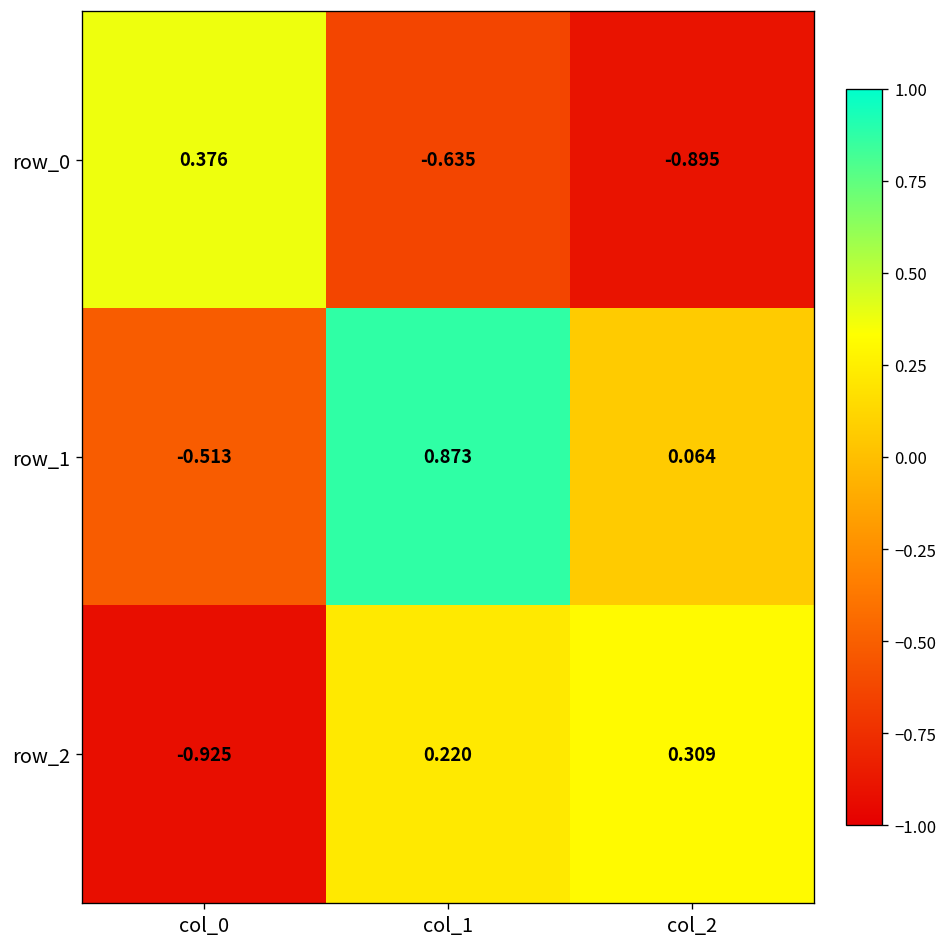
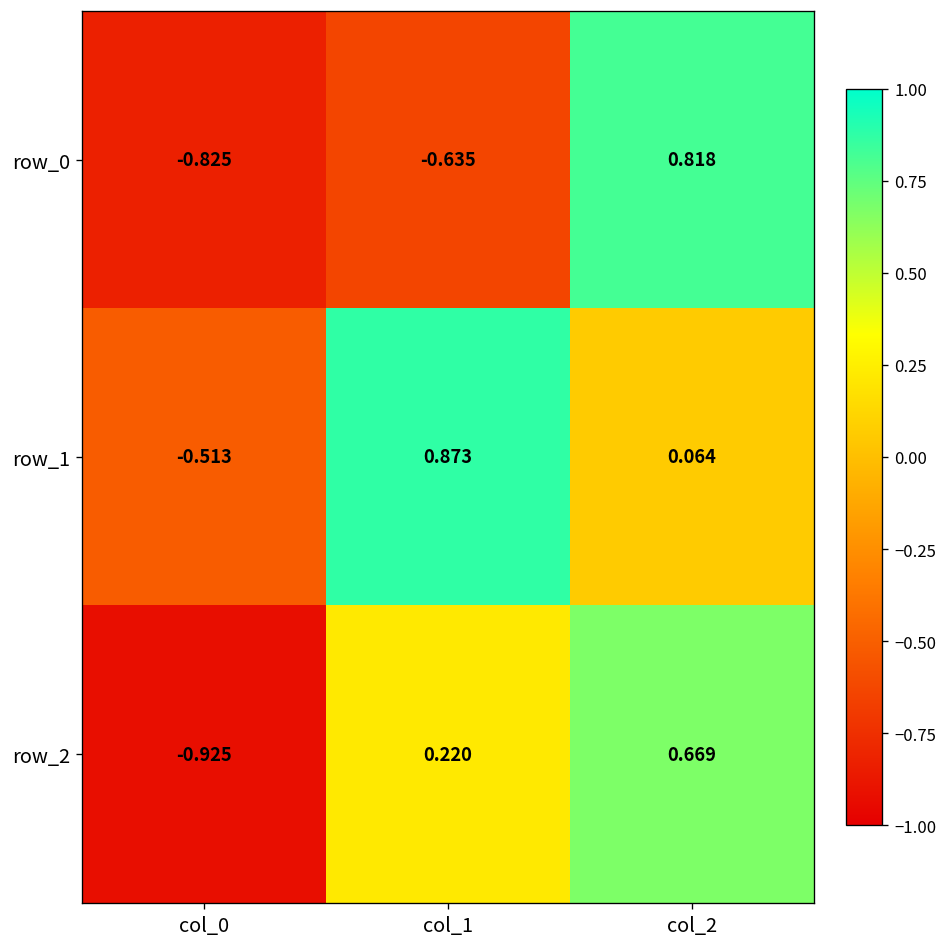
row_0, col_0: 0.376 -> -0.825
row_0, col_2: -0.895 -> 0.818
row_2, col_2: 0.309 -> 0.669
